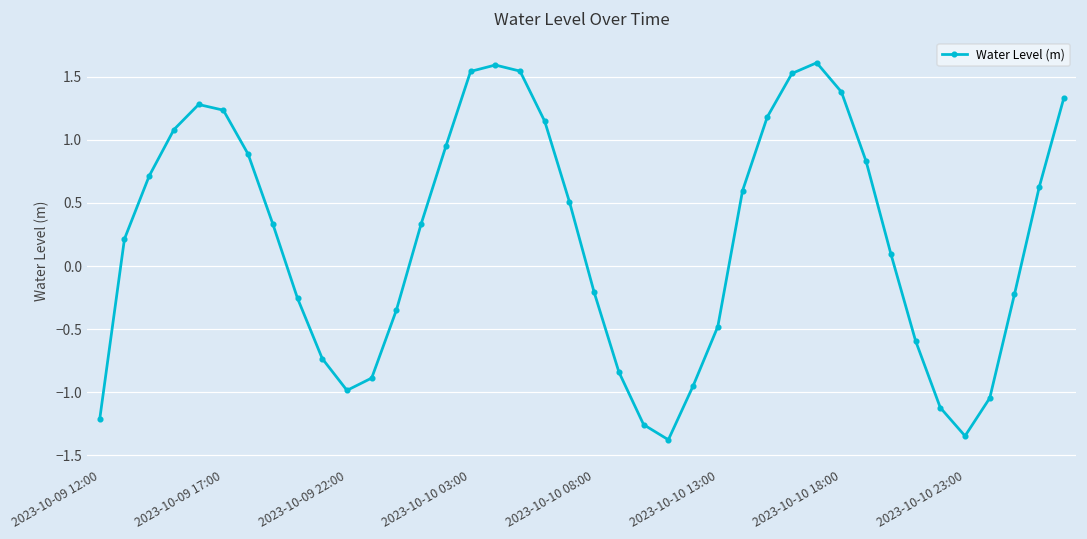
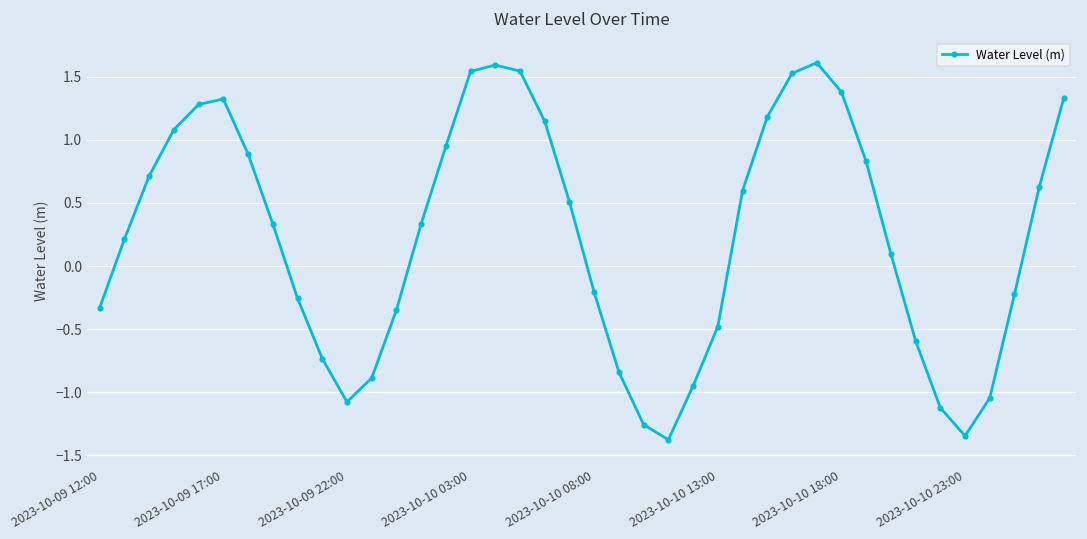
2023-10-09 12:00: -1.21 -> -0.33
2023-10-09 17:00: 1.23 -> 1.32
2023-10-09 22:00: -0.99 -> -1.08
